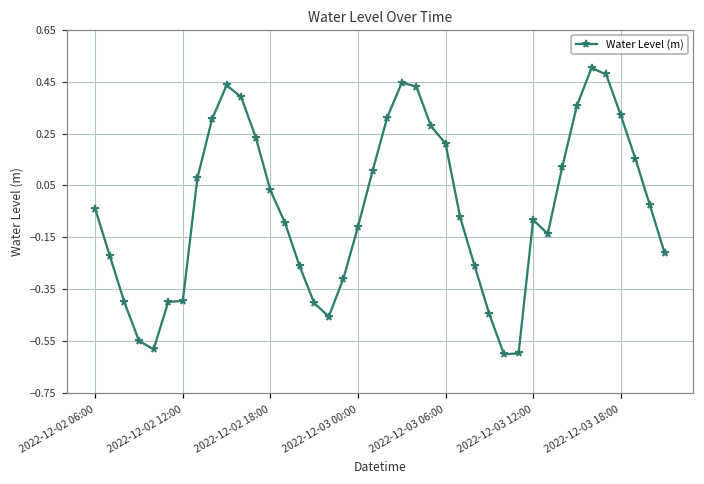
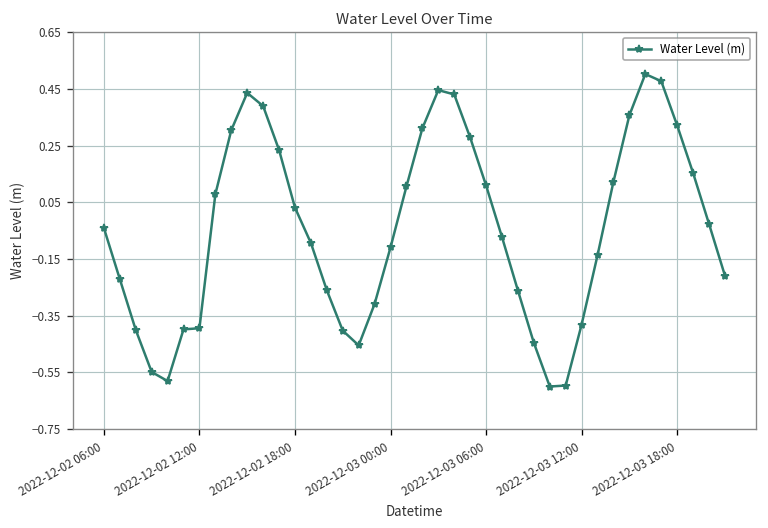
2022-12-03 06:00: 0.21 -> 0.11
2022-12-03 12:00: -0.08 -> -0.38
